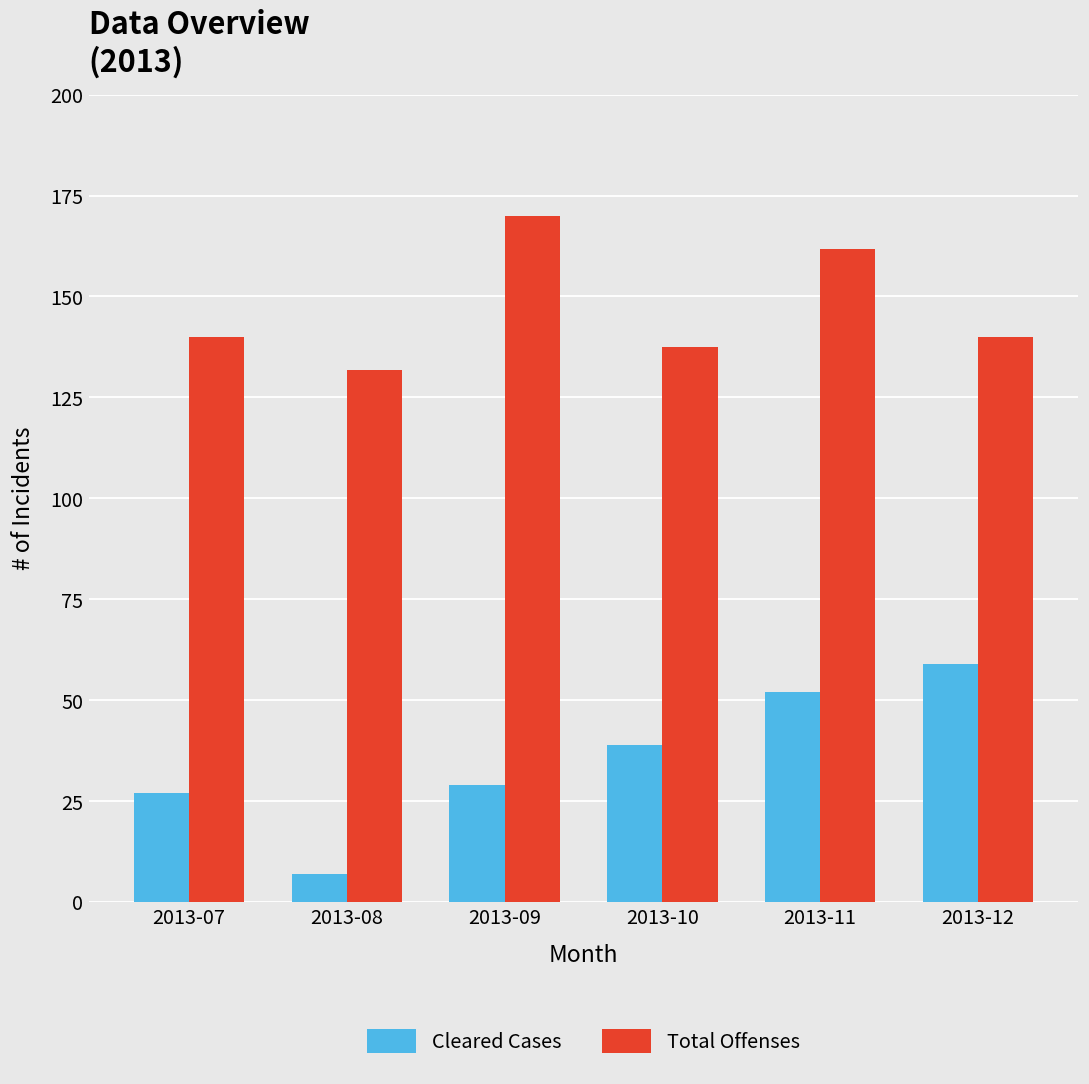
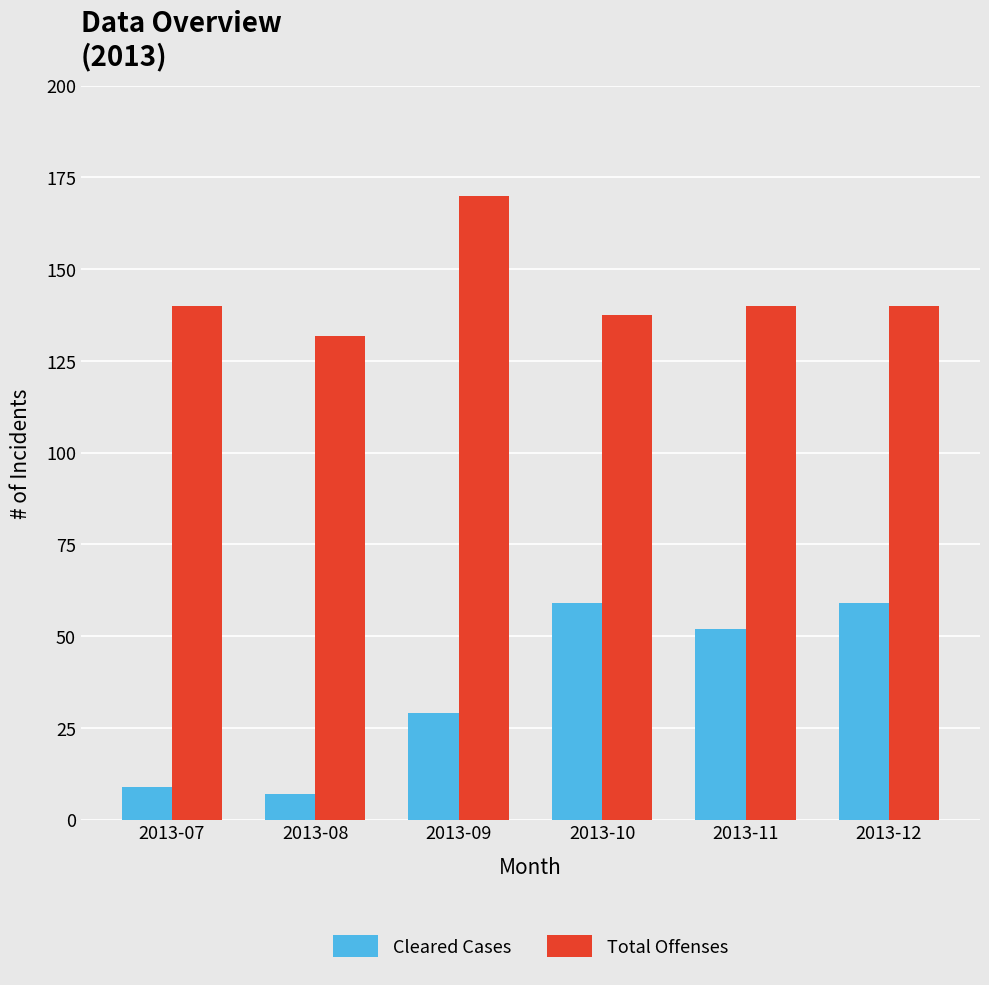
Cleared Cases, 2013-07: 27 -> 9
Cleared Cases, 2013-10: 39 -> 59
Total Offenses, 2013-11: 162 -> 140
